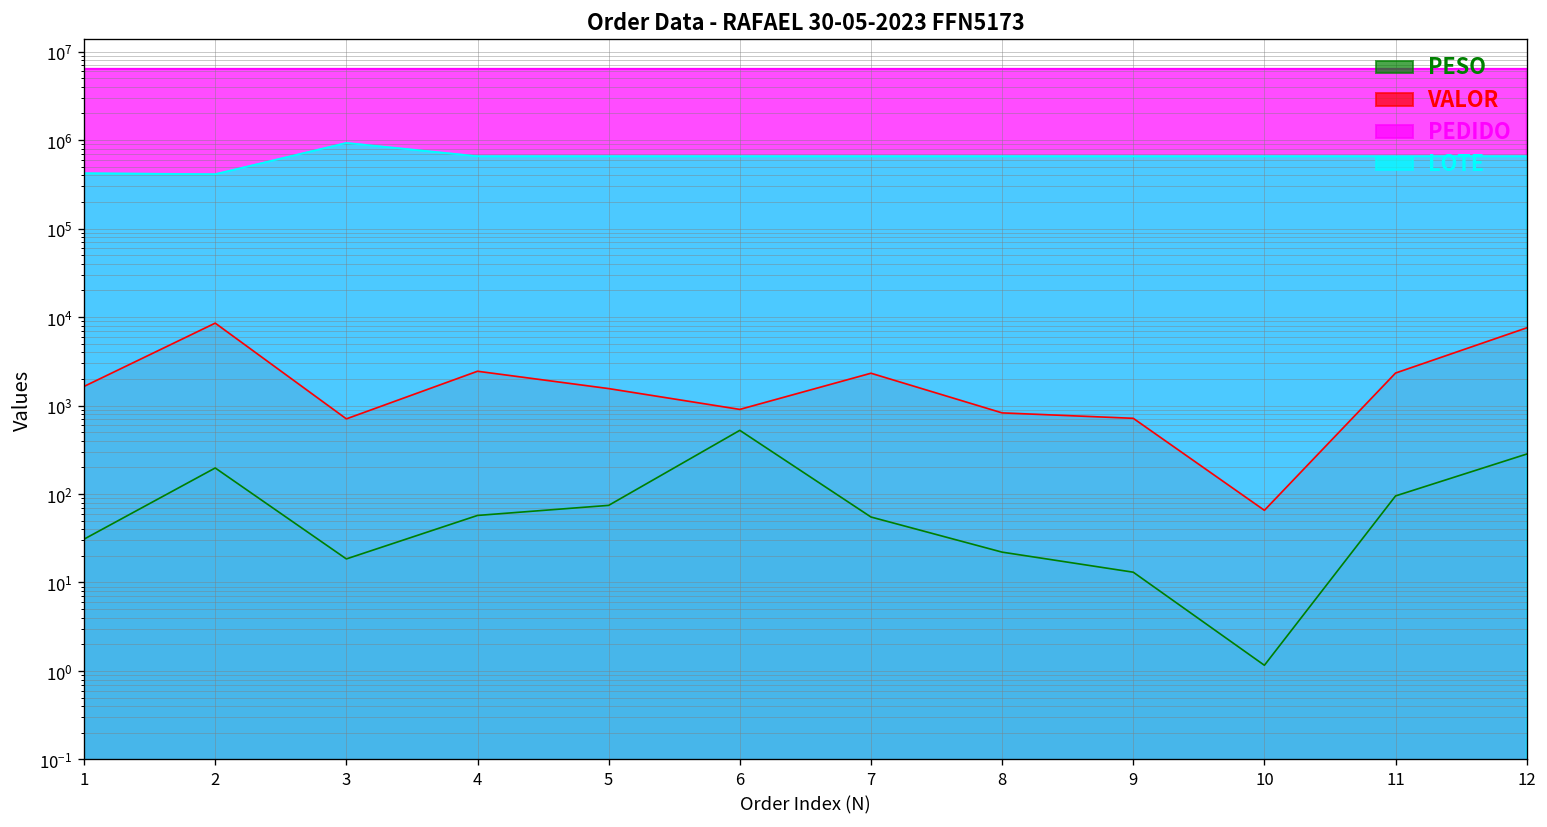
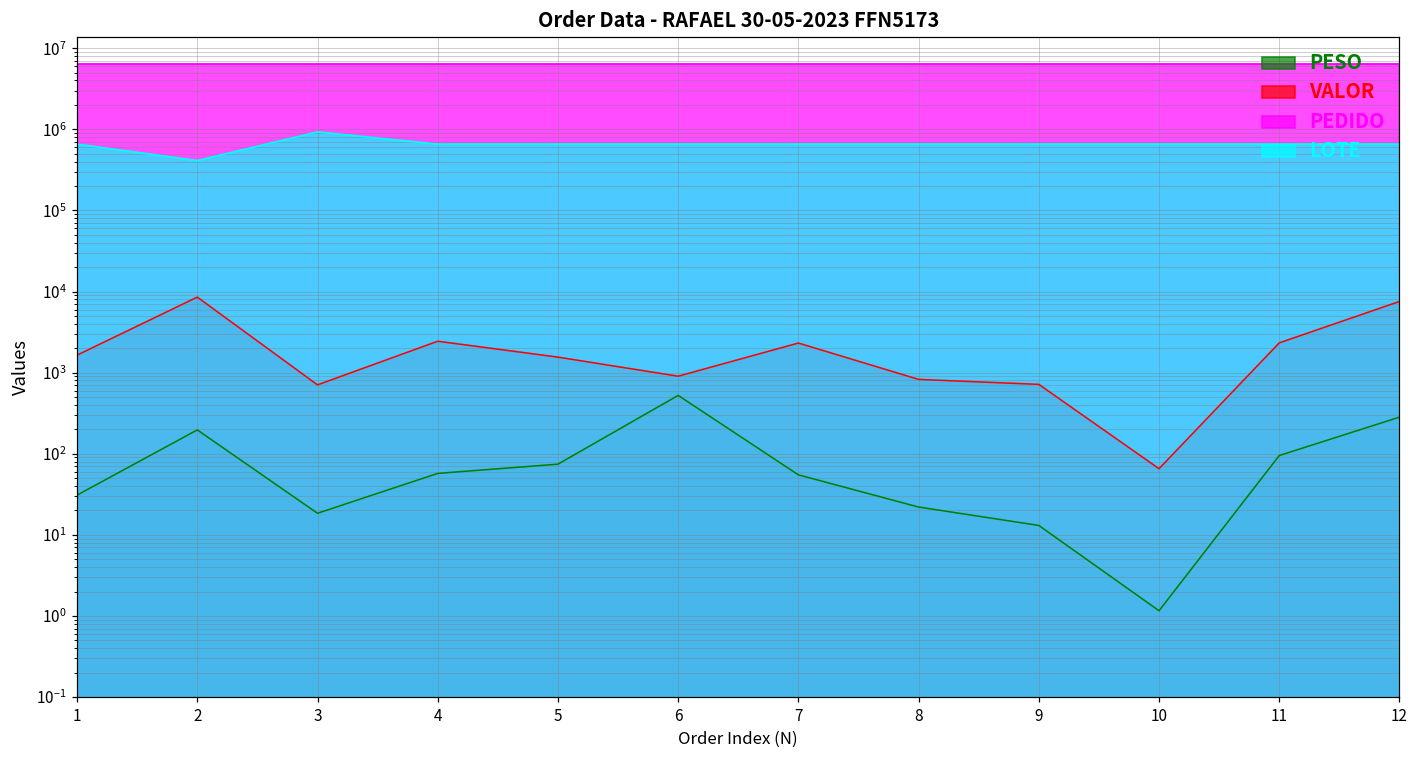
LOTE, 1: 400000 -> 700000
